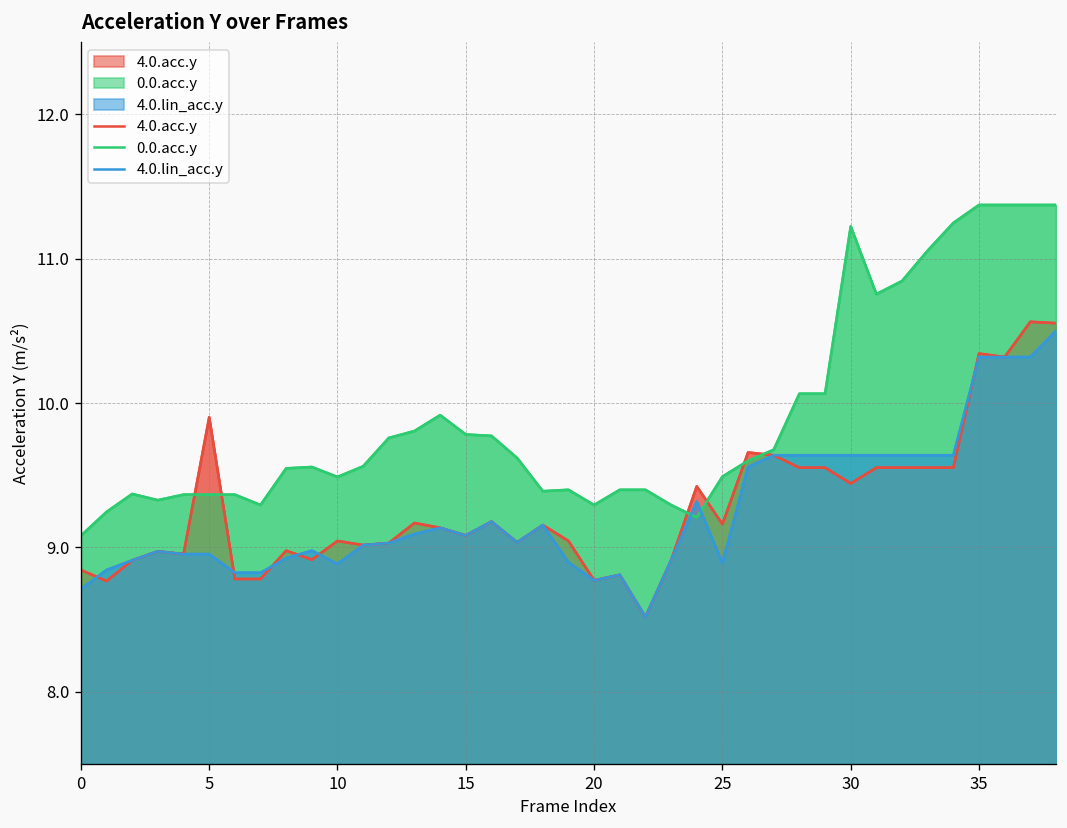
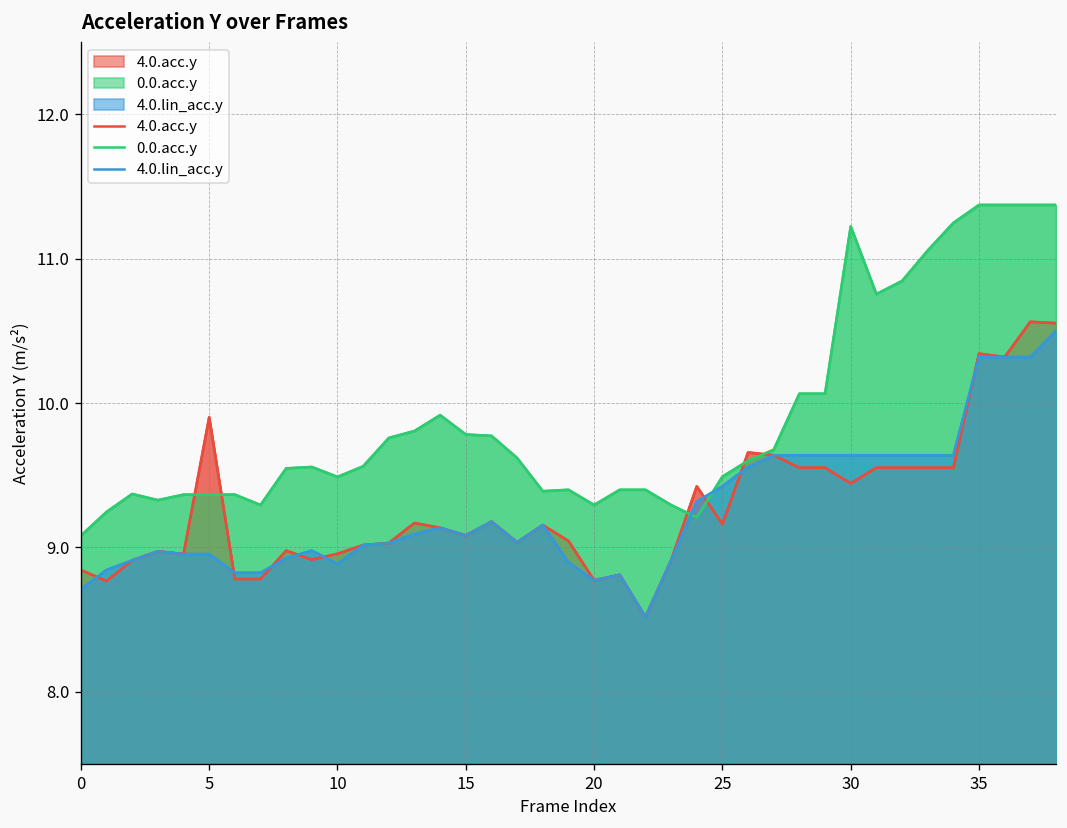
4.0.acc.y, 10: 9.05 -> 8.96
4.0.lin_acc.y, 25: 8.89 -> 9.42
